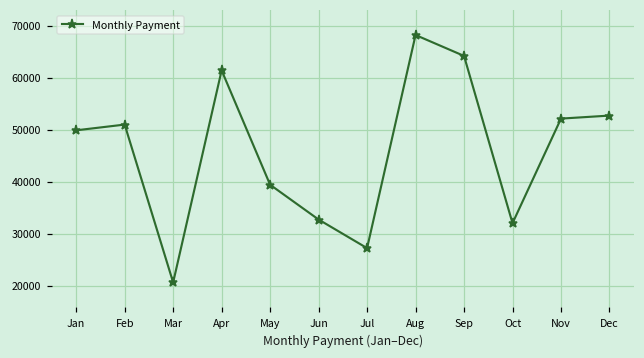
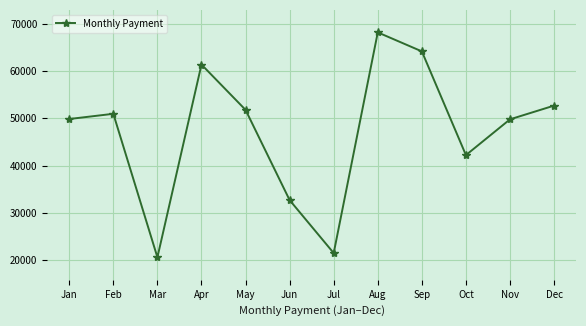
May: 39000 -> 52000
Jul: 27000 -> 21000
Oct: 32000 -> 42000
Nov: 52000 -> 50000
